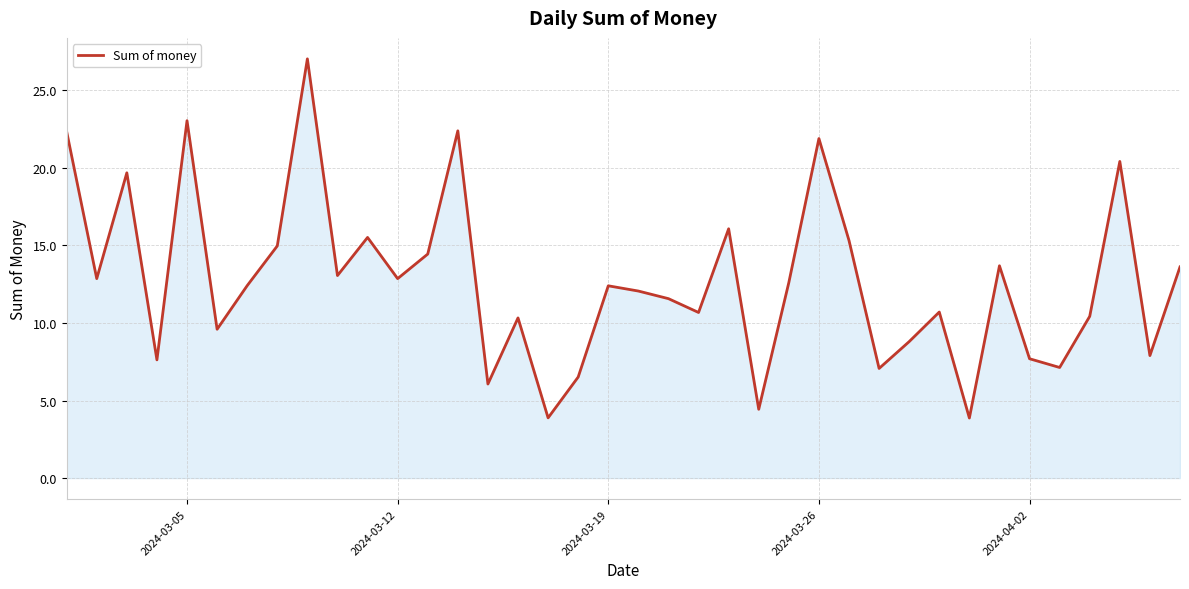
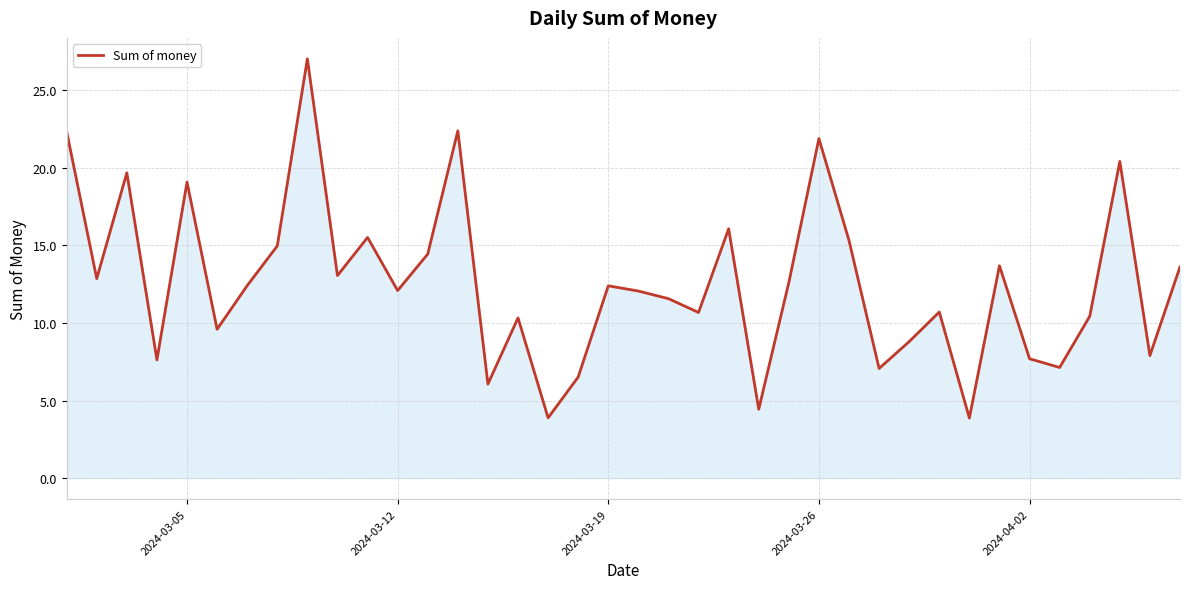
2024-03-05: 23.0 -> 19.1
2024-03-12: 12.9 -> 12.1
